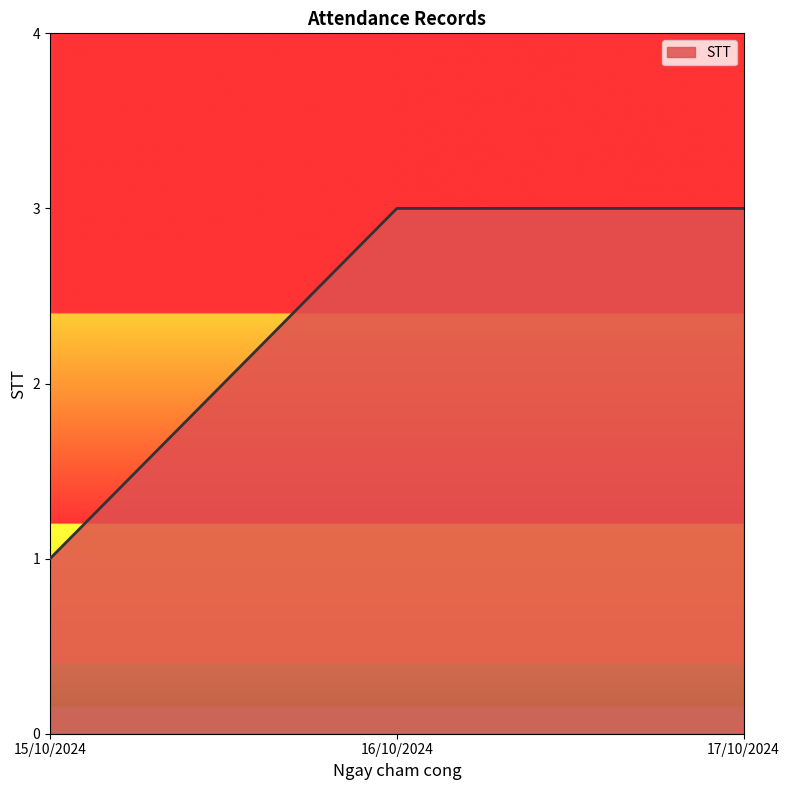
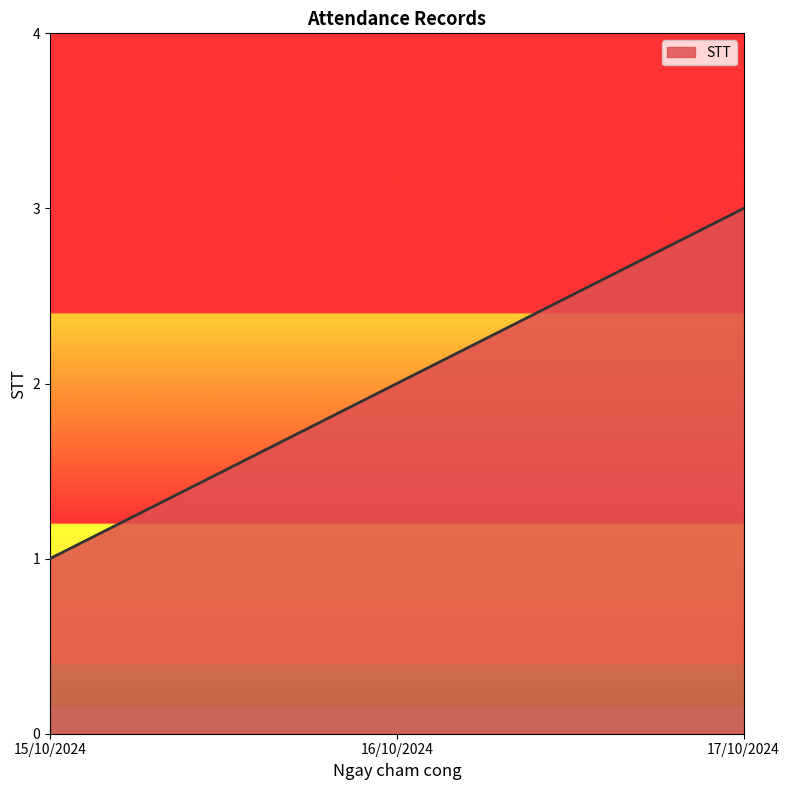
16/10/2024: 3 -> 2
